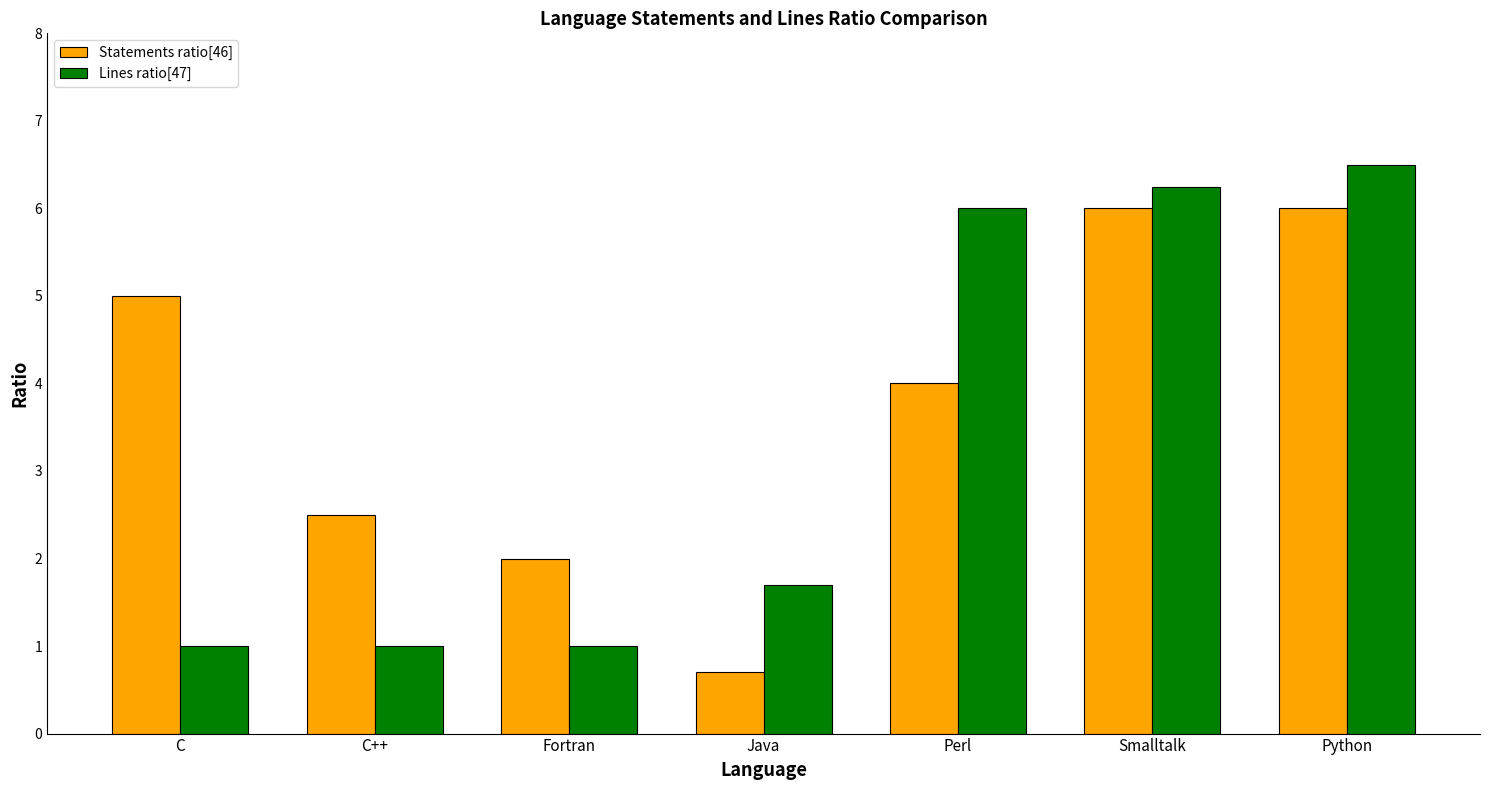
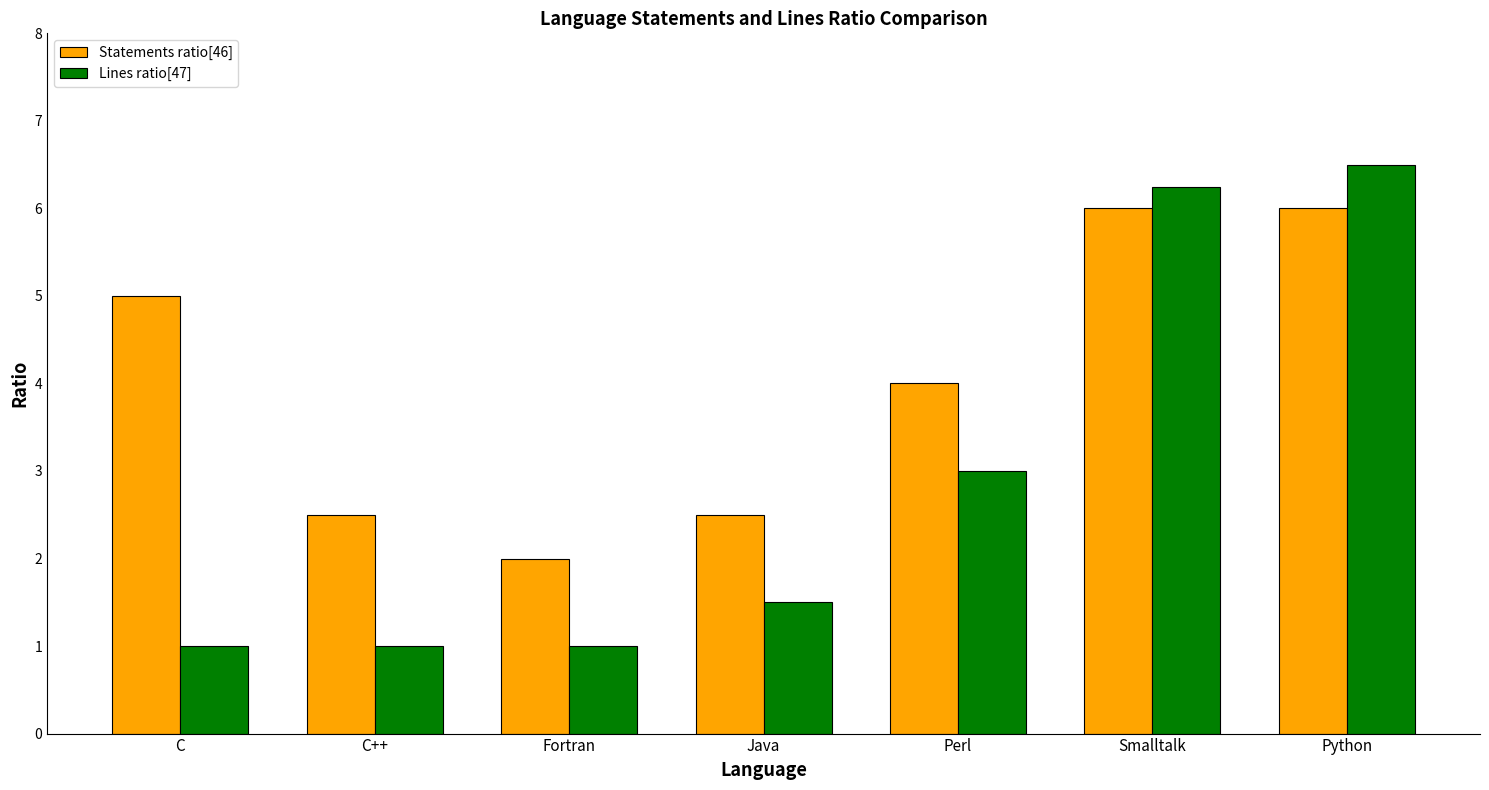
Statements ratio[46], Java: 0.7 -> 2.5
Lines ratio[47], Java: 1.7 -> 1.5
Lines ratio[47], Perl: 6 -> 3
